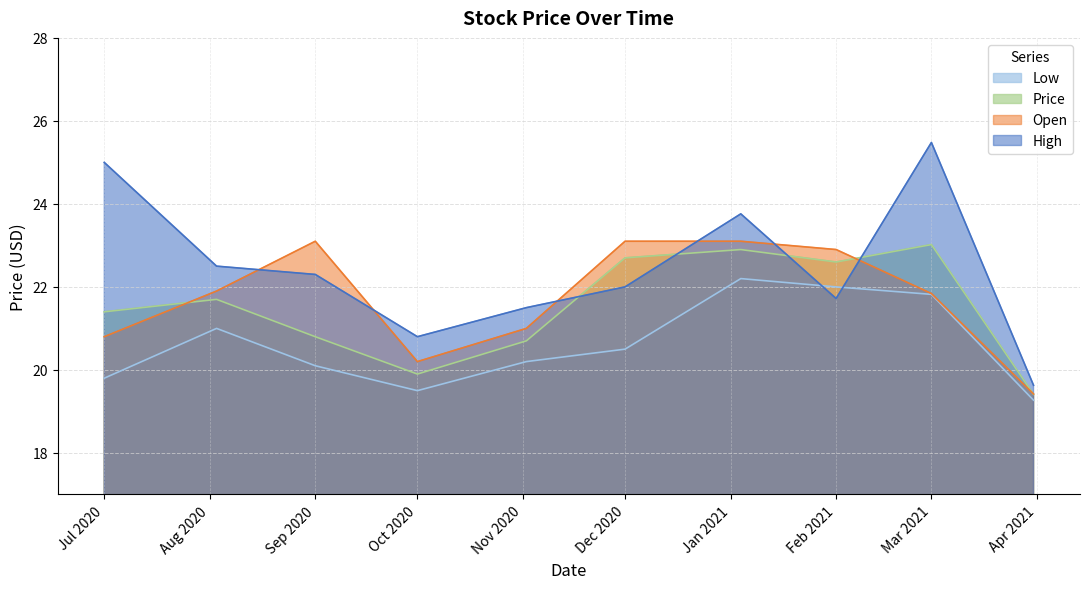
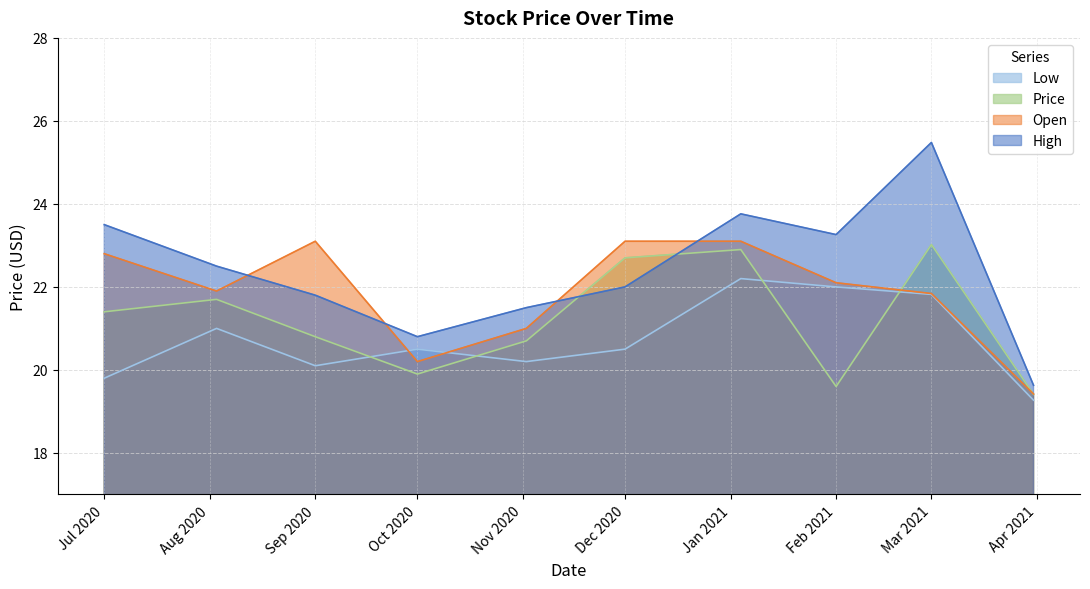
Open, Jul 2020: 20.8 -> 22.8
High, Jul 2020: 25.0 -> 23.5
High, Sep 2020: 22.3 -> 21.8
Low, Oct 2020: 19.5 -> 20.5
Price, Feb 2021: 22.6 -> 19.6
Open, Feb 2021: 22.9 -> 22.1
High, Feb 2021: 21.7 -> 23.3
